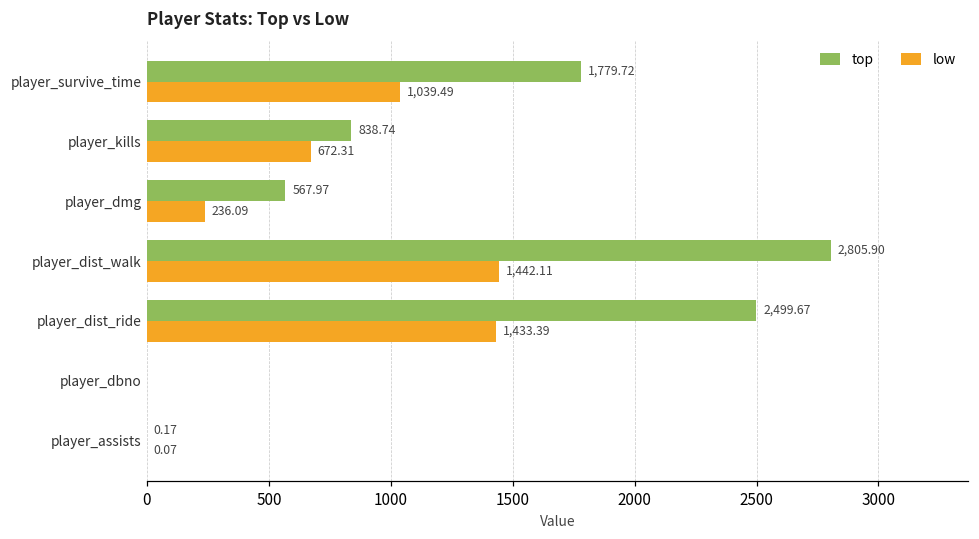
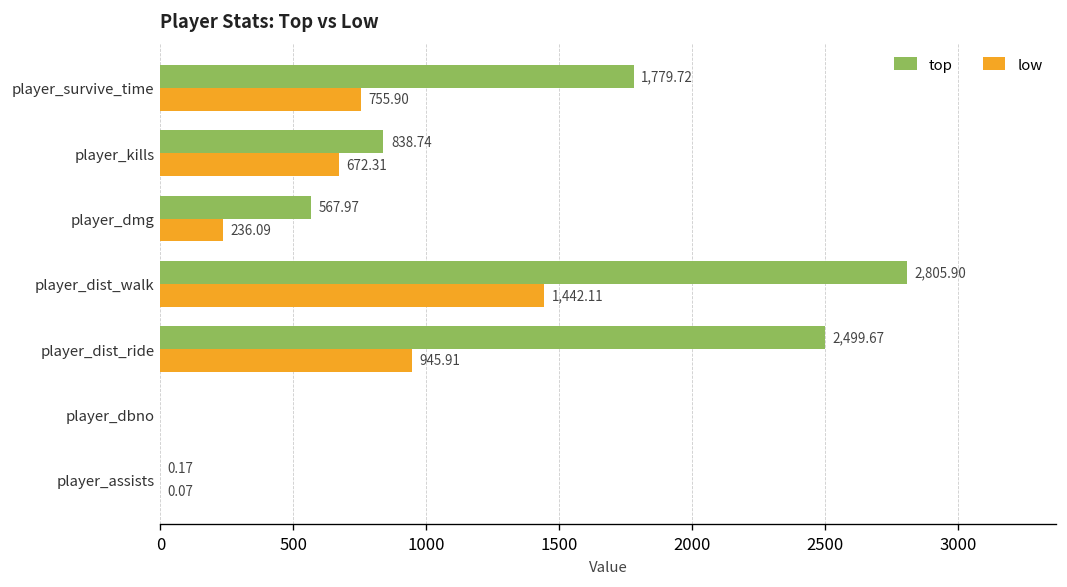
low, player_survive_time: 1,039.49 -> 755.90
low, player_dist_ride: 1,433.39 -> 945.91
